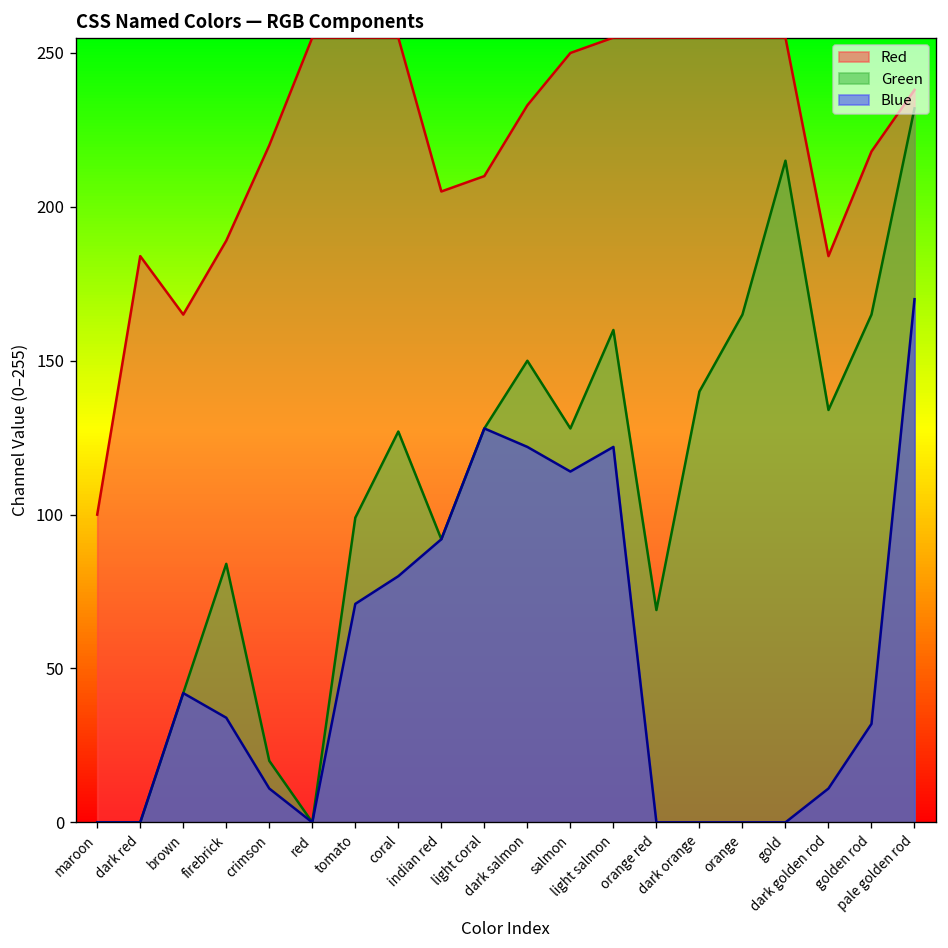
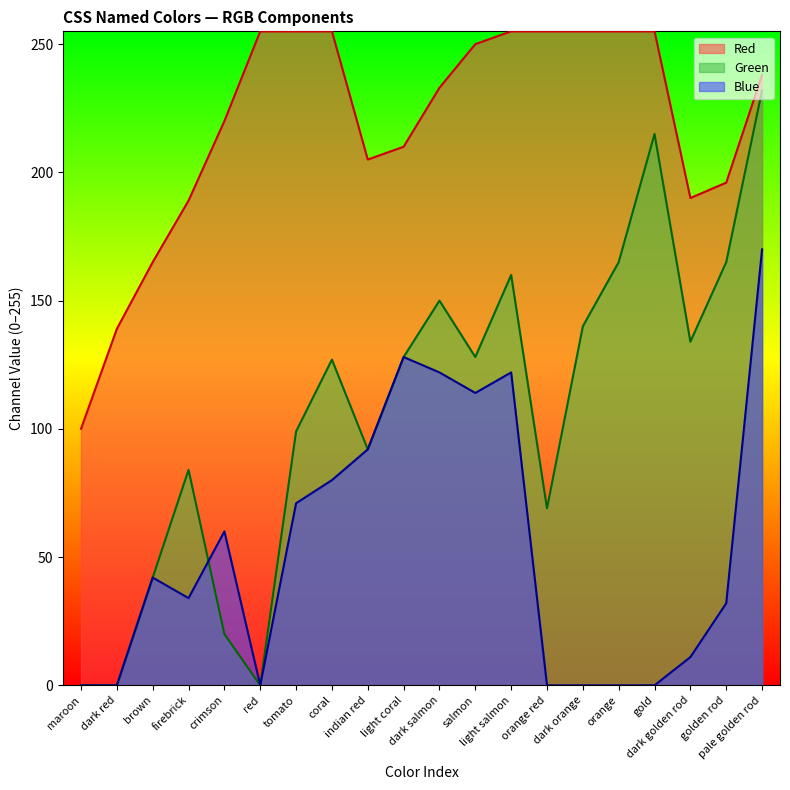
Red, dark red: 184 -> 139
Blue, crimson: 11 -> 60
Red, dark golden rod: 184 -> 190
Red, golden rod: 218 -> 196
